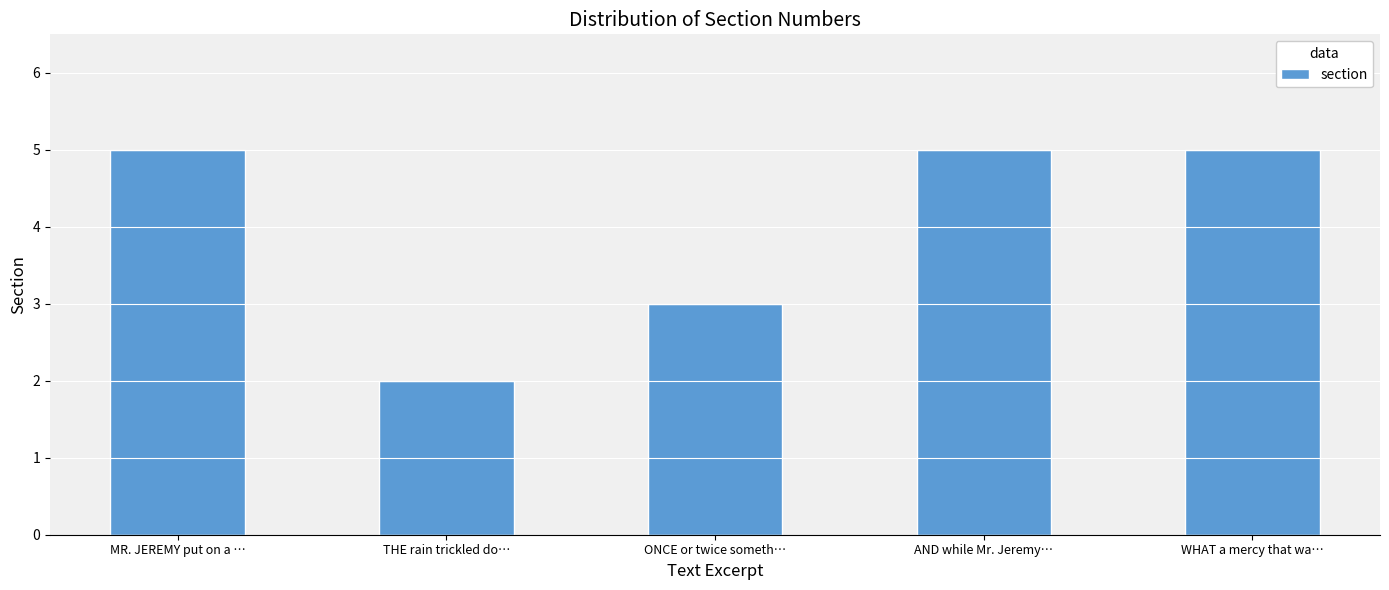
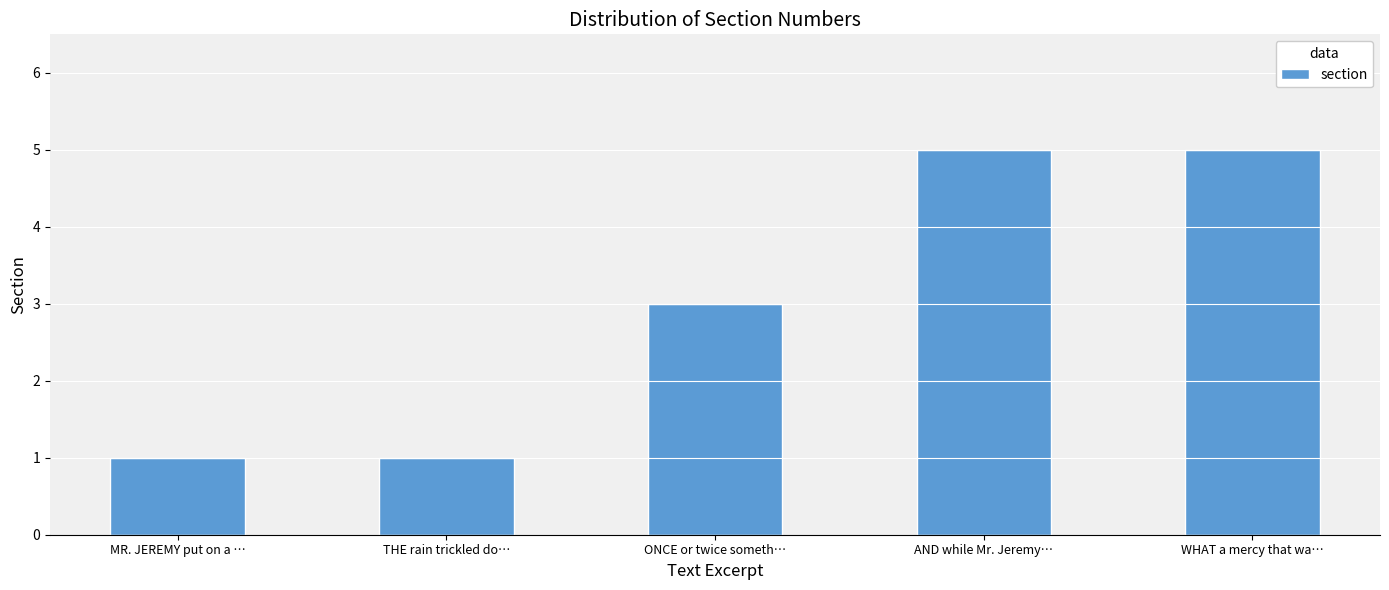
MR. JEREMY put on a …: 5 -> 1
THE rain trickled do…: 2 -> 1
